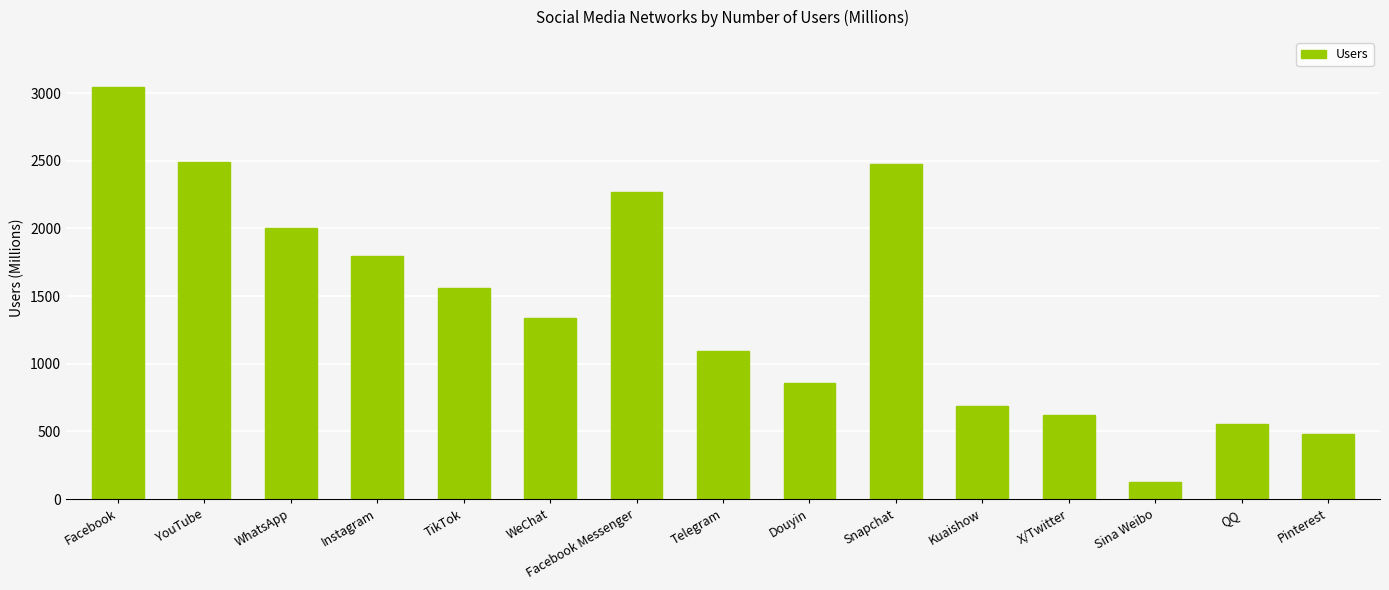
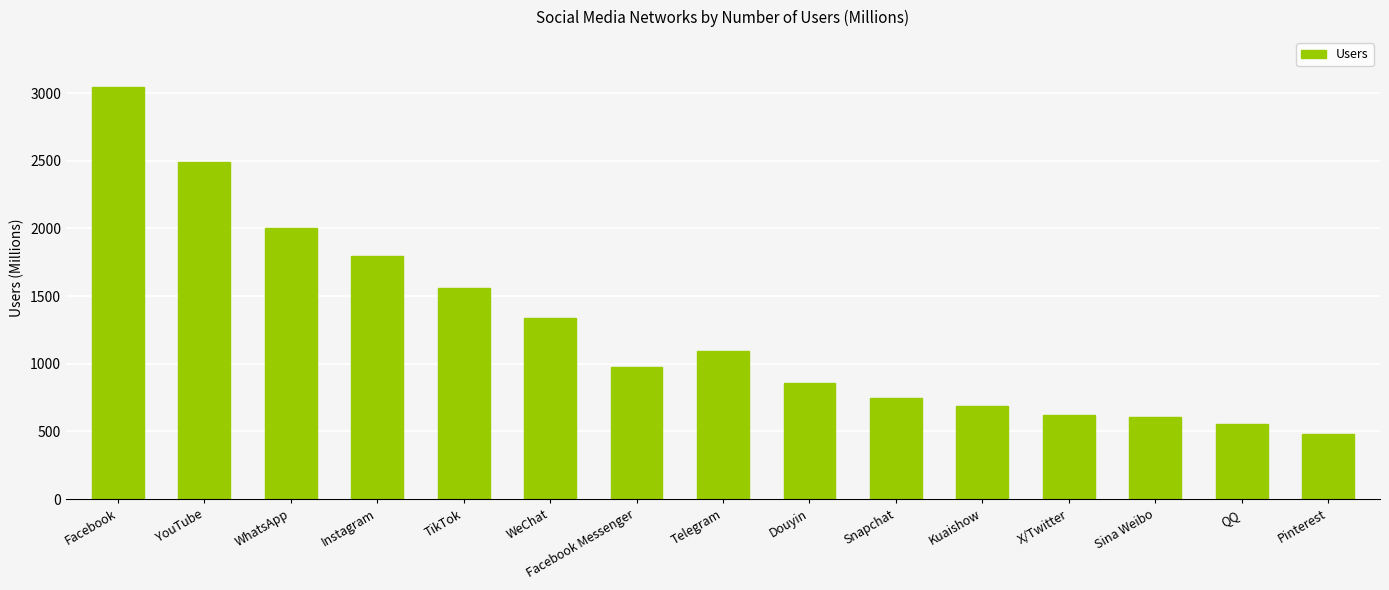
Facebook Messenger: 2270 -> 980
Snapchat: 2470 -> 750
Sina Weibo: 130 -> 610
